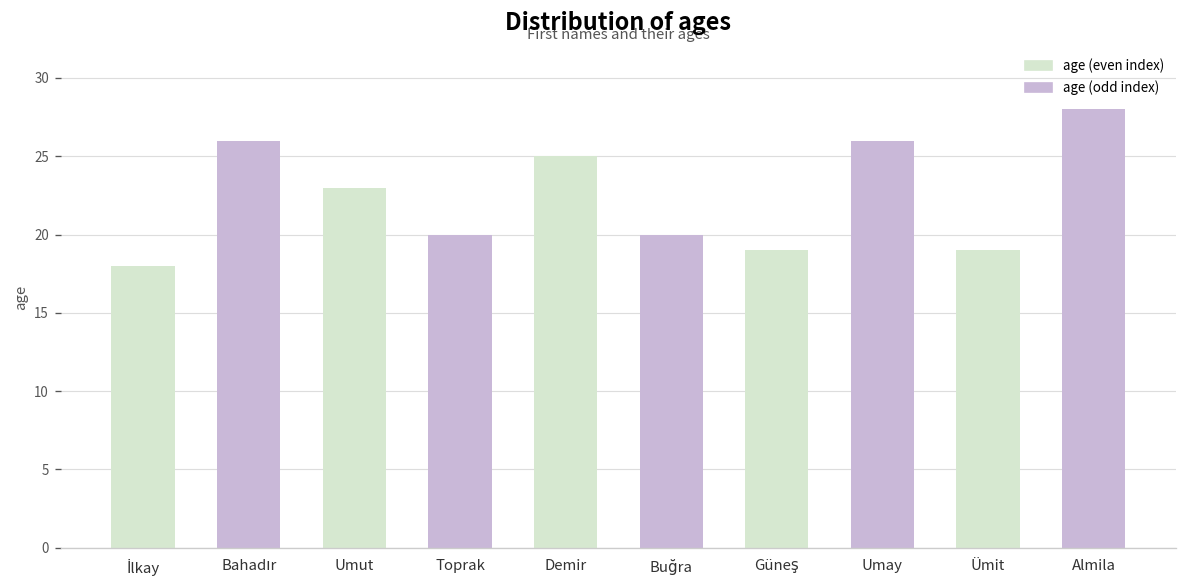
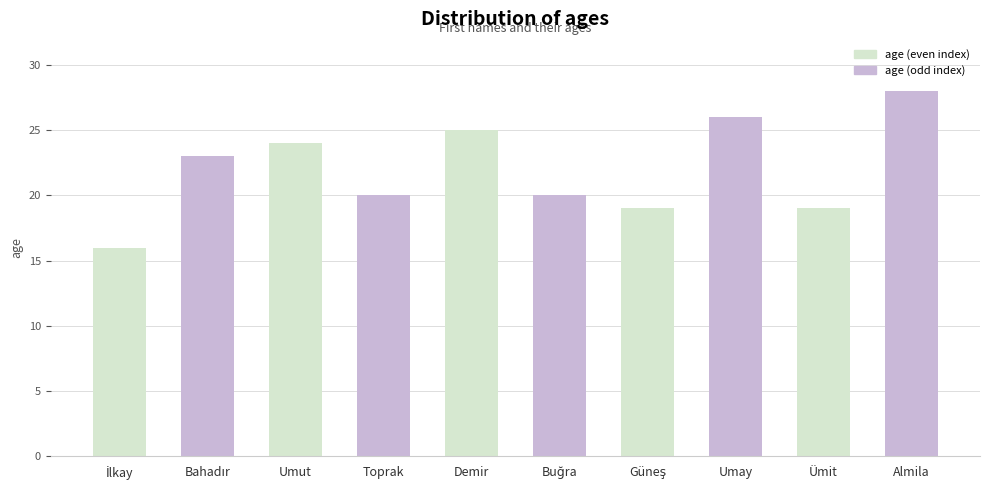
İlkay: 18 -> 16
Bahadır: 26 -> 23
Umut: 23 -> 24
